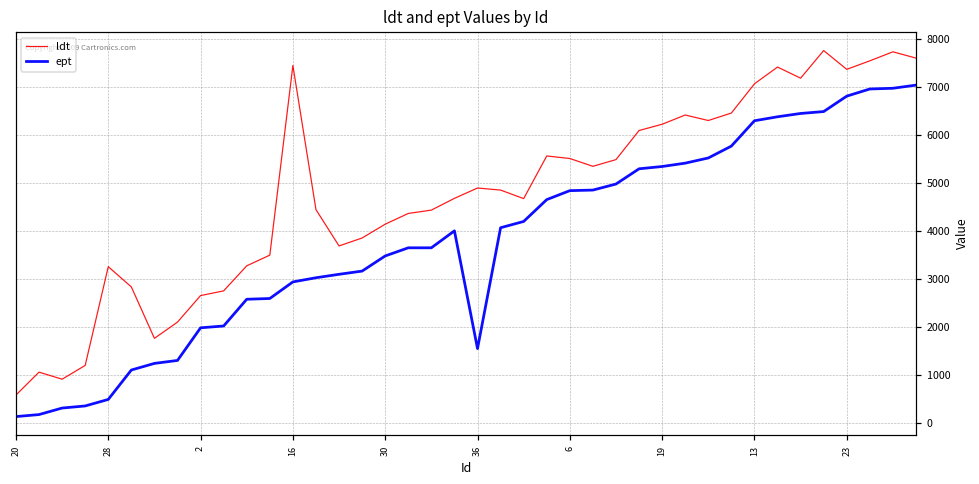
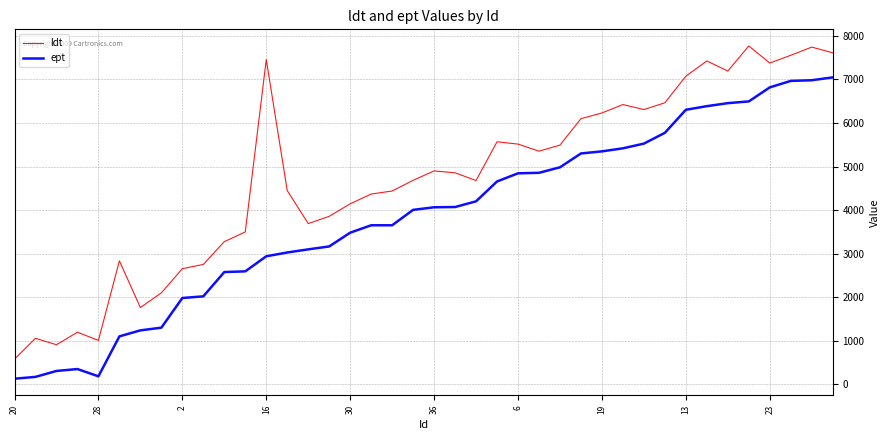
ldt, 28: 3300 -> 1000
ept, 28: 500 -> 200
ept, 36: 1500 -> 4100
